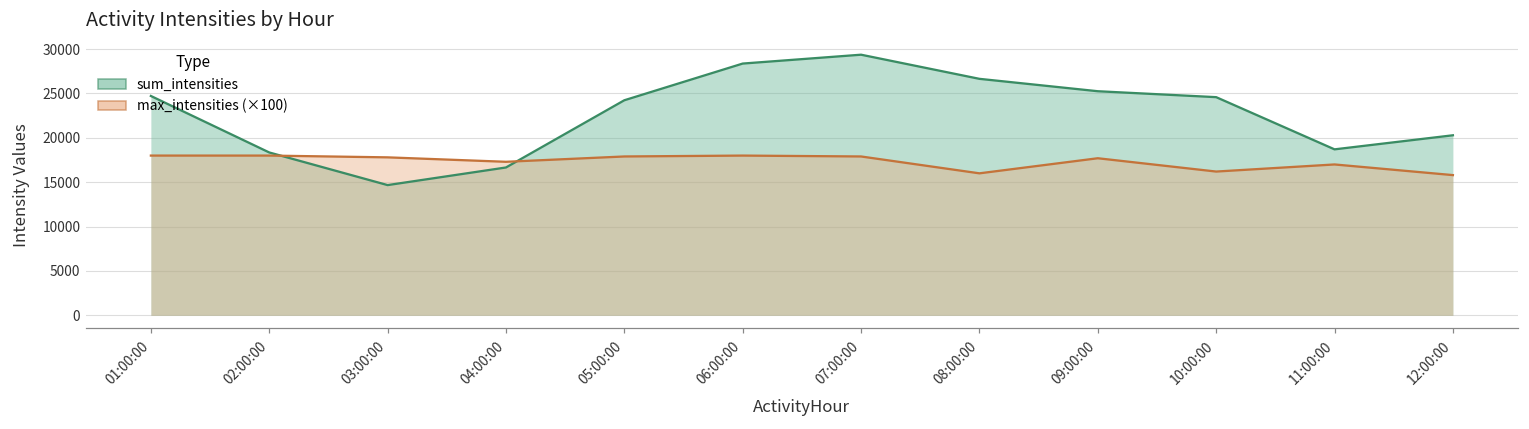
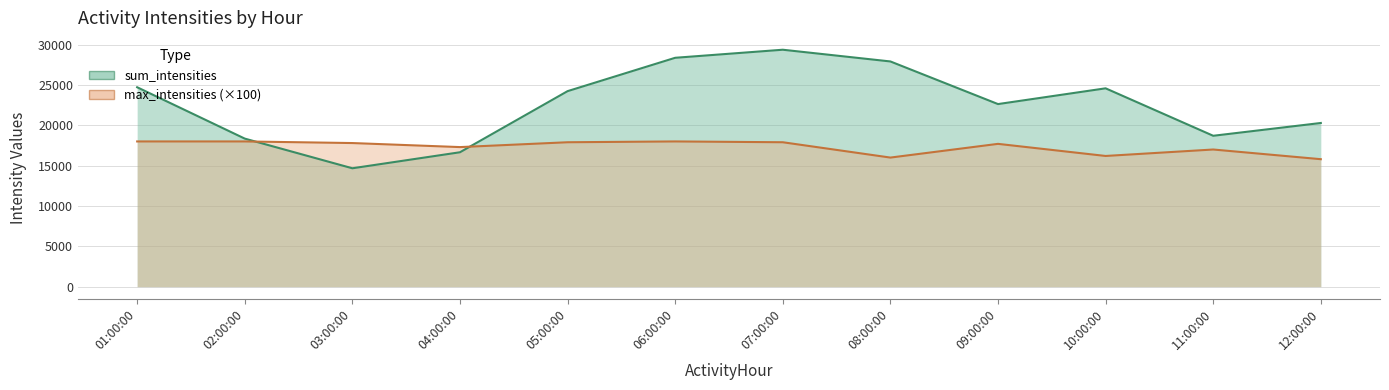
sum_intensities, 08:00:00: 27000 -> 28000
sum_intensities, 09:00:00: 25000 -> 23000
